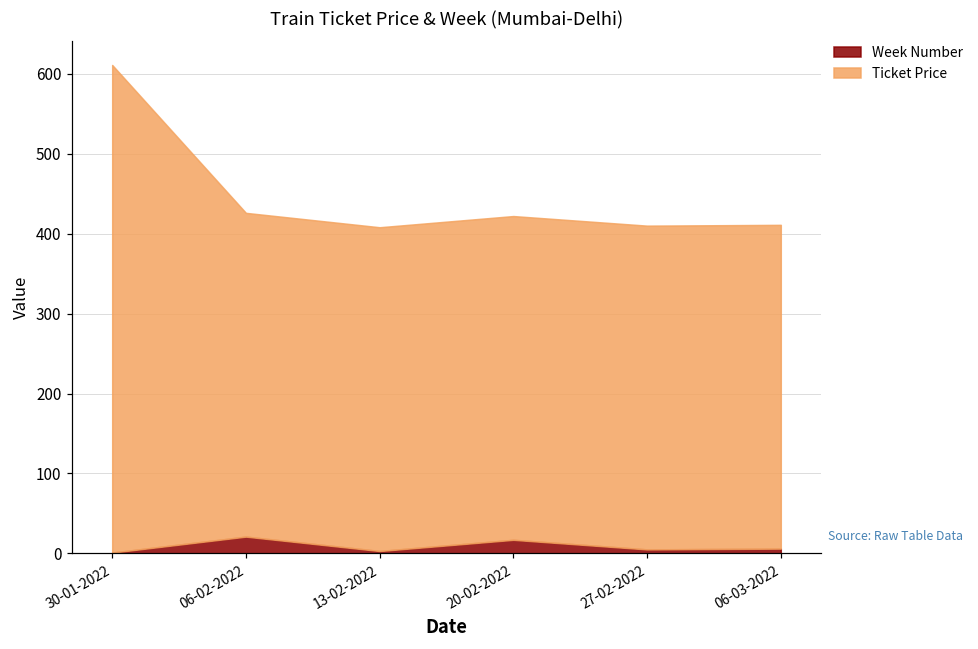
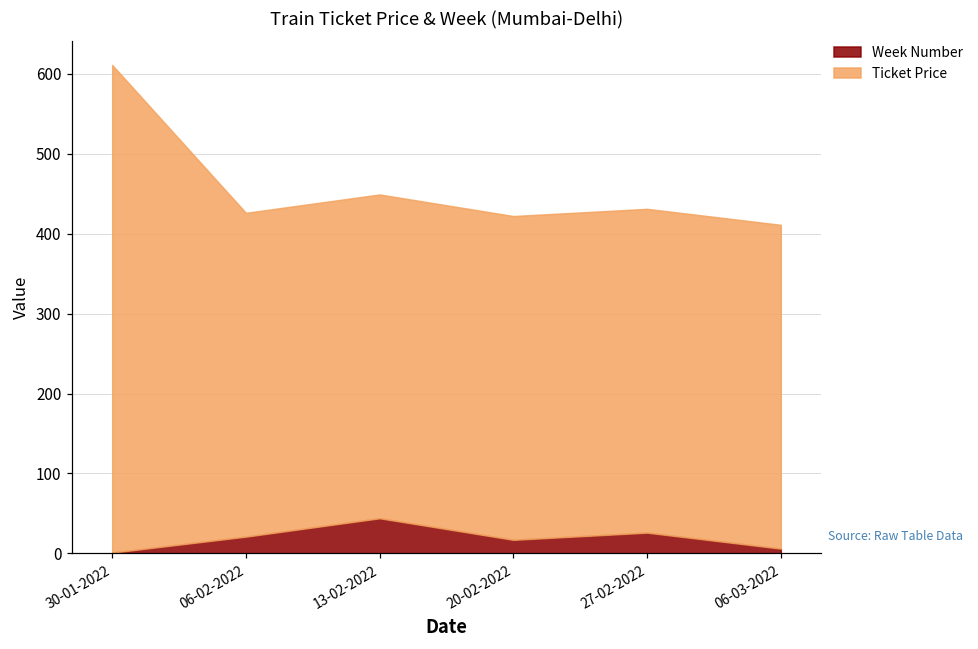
Week Number, 13-02-2022: 0 -> 40
Week Number, 27-02-2022: 10 -> 30
